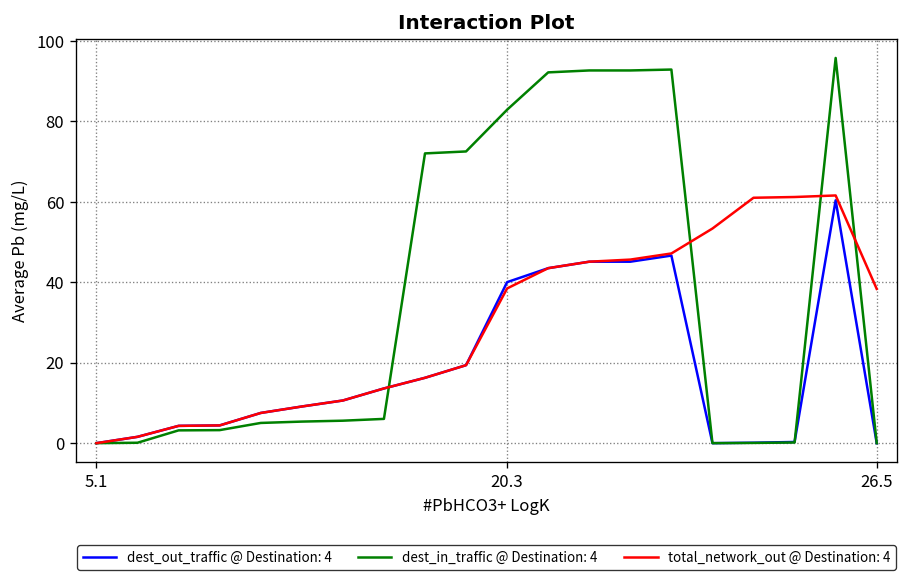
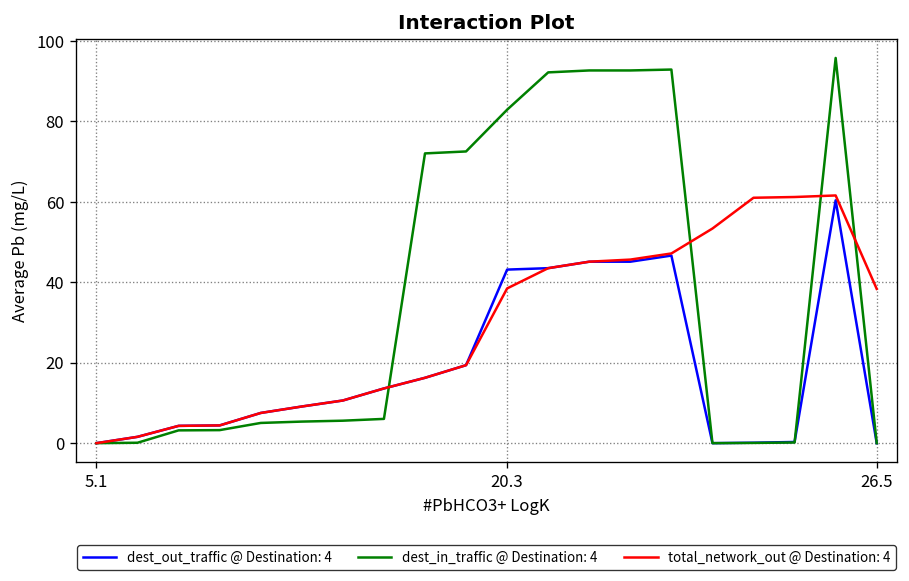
dest_out_traffic @ Destination: 4, 20.3: 40 -> 43
